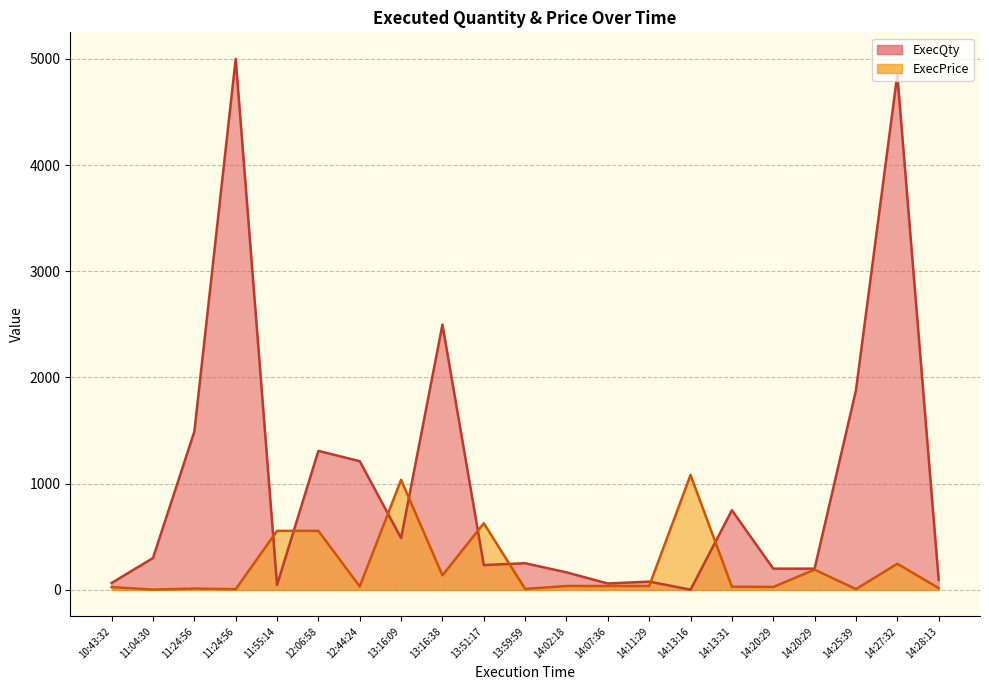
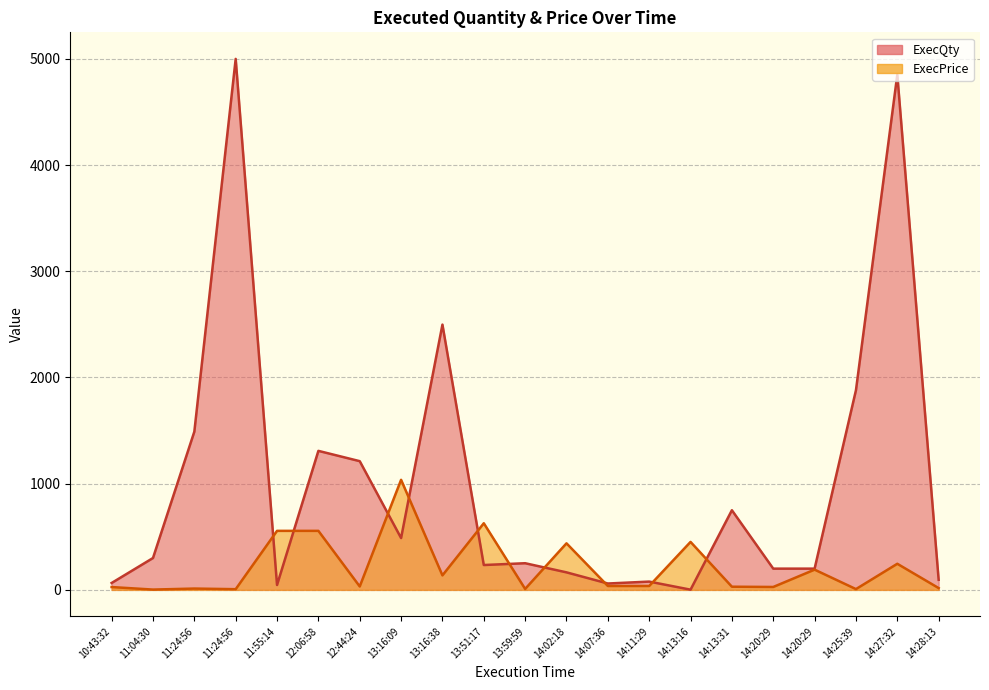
ExecPrice, 14:02:18: 40 -> 440
ExecPrice, 14:13:16: 1080 -> 450
